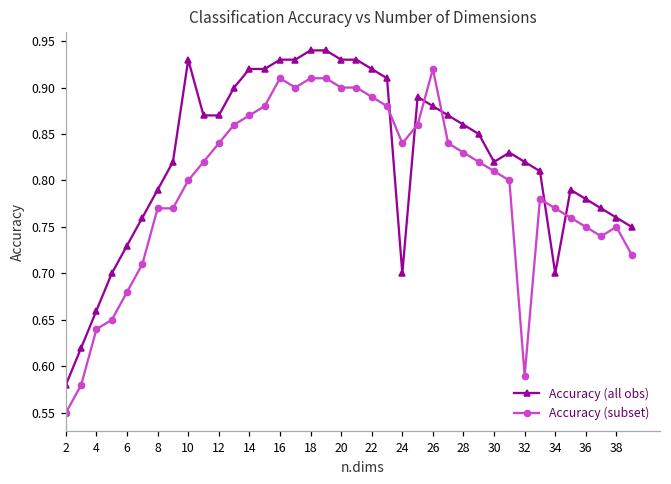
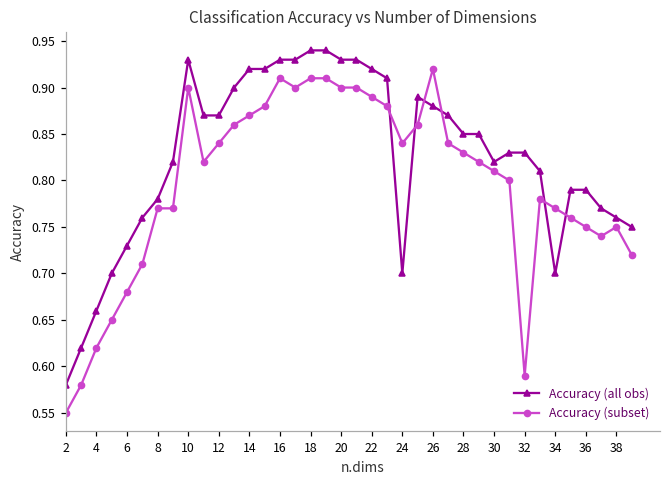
Accuracy (subset), 4: 0.64 -> 0.62
Accuracy (all obs), 8: 0.79 -> 0.78
Accuracy (subset), 10: 0.8 -> 0.9
Accuracy (all obs), 28: 0.86 -> 0.85
Accuracy (all obs), 32: 0.82 -> 0.83
Accuracy (all obs), 36: 0.78 -> 0.79
